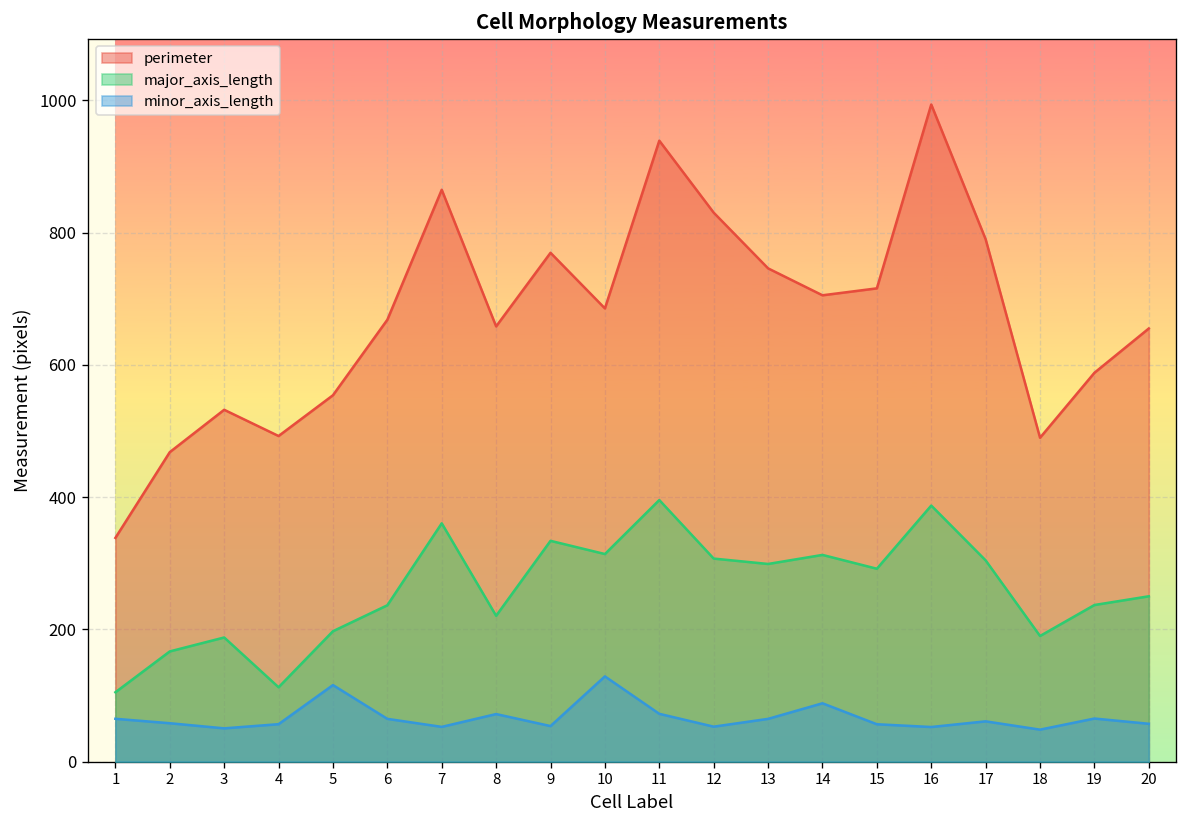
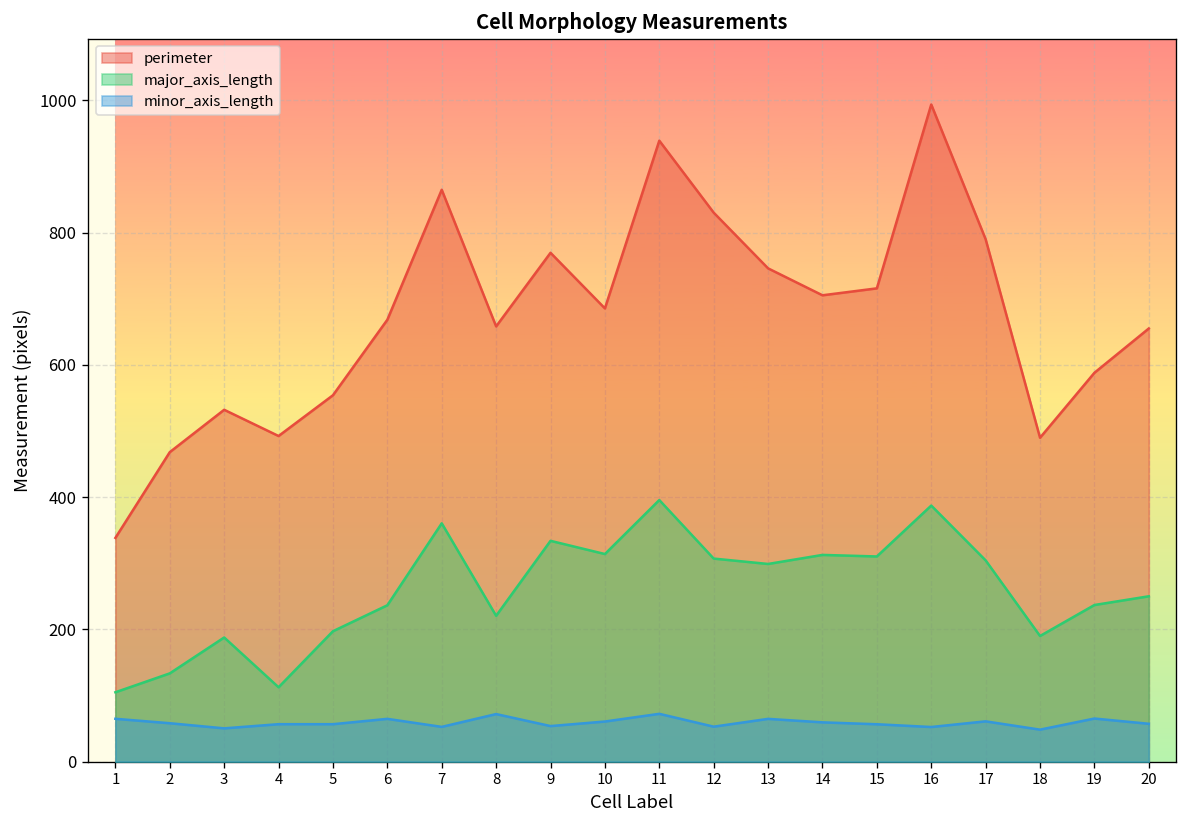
major_axis_length, 2: 170 -> 130
minor_axis_length, 5: 120 -> 60
minor_axis_length, 10: 130 -> 60
minor_axis_length, 14: 90 -> 60
major_axis_length, 15: 290 -> 310
